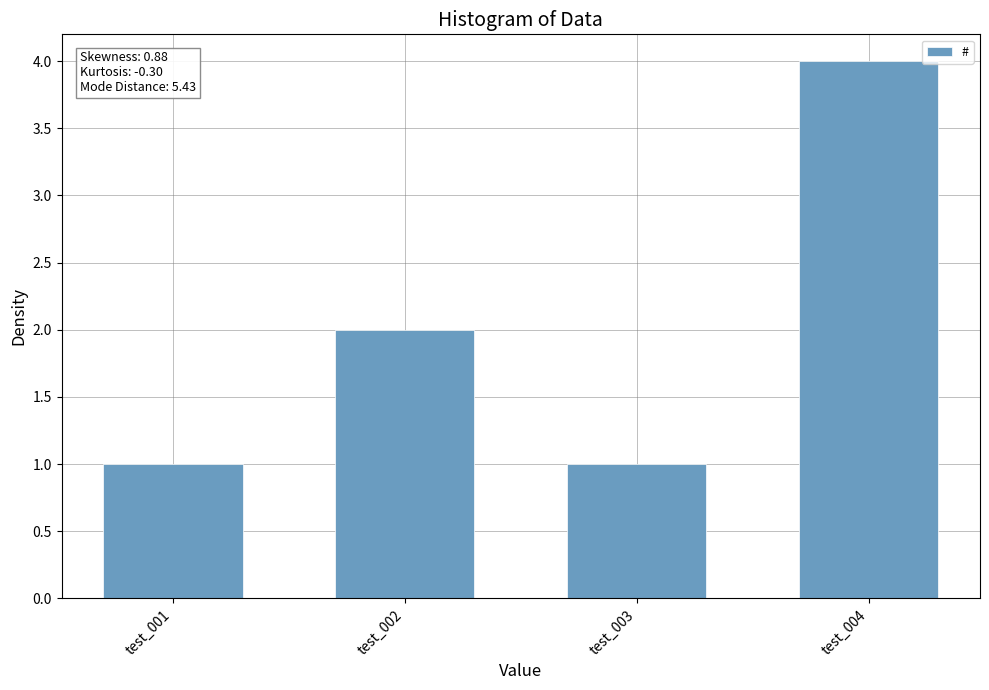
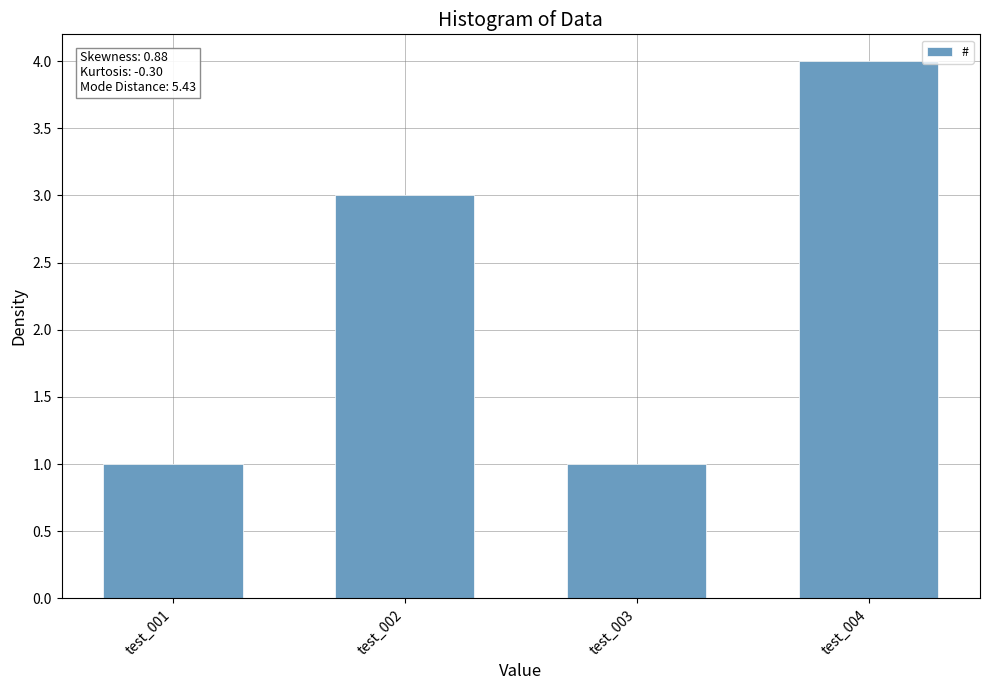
test_002: 2 -> 3
